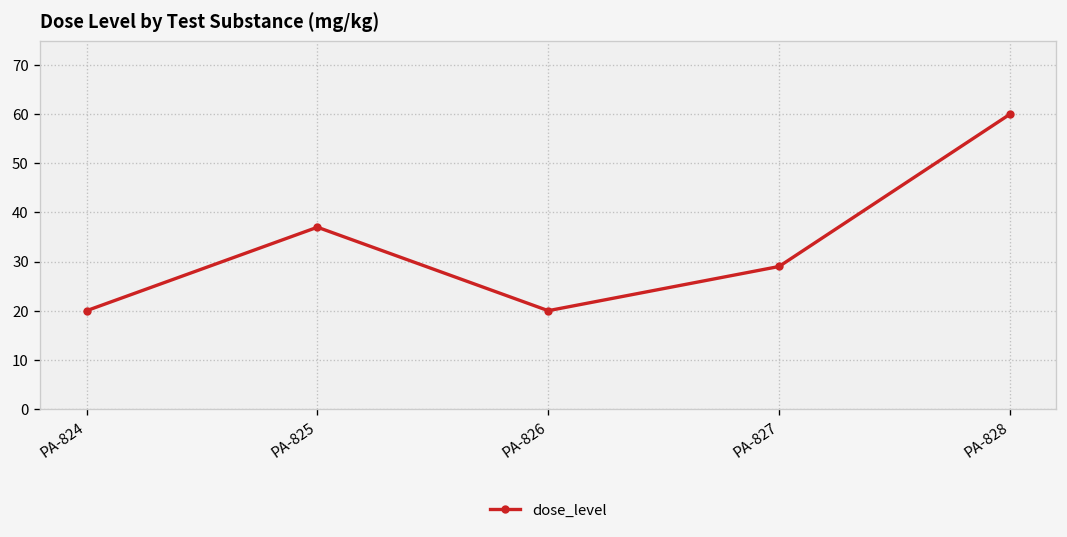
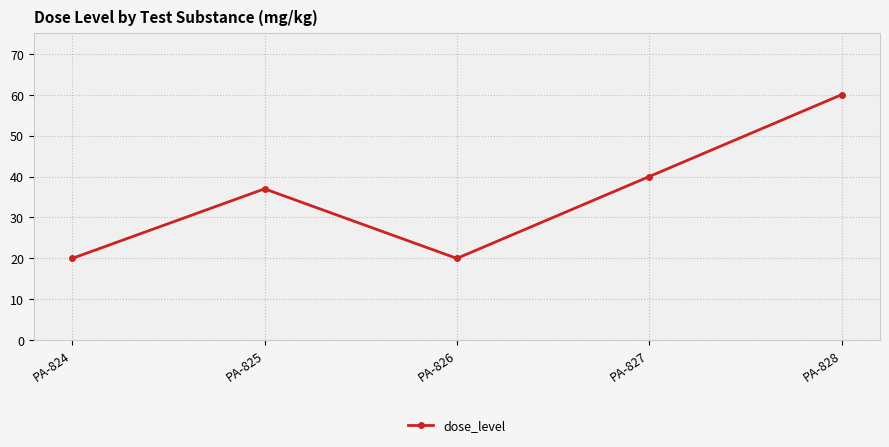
PA-827: 29 -> 40
